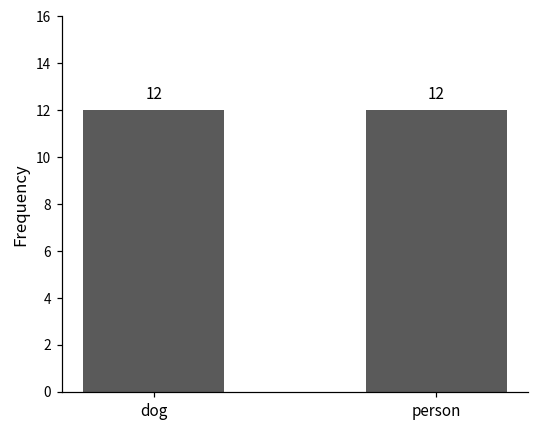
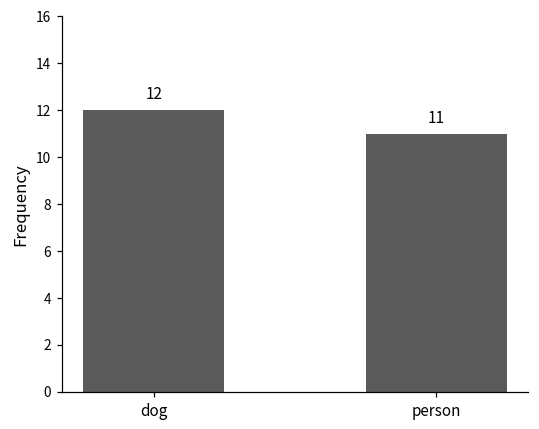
person: 12 -> 11
